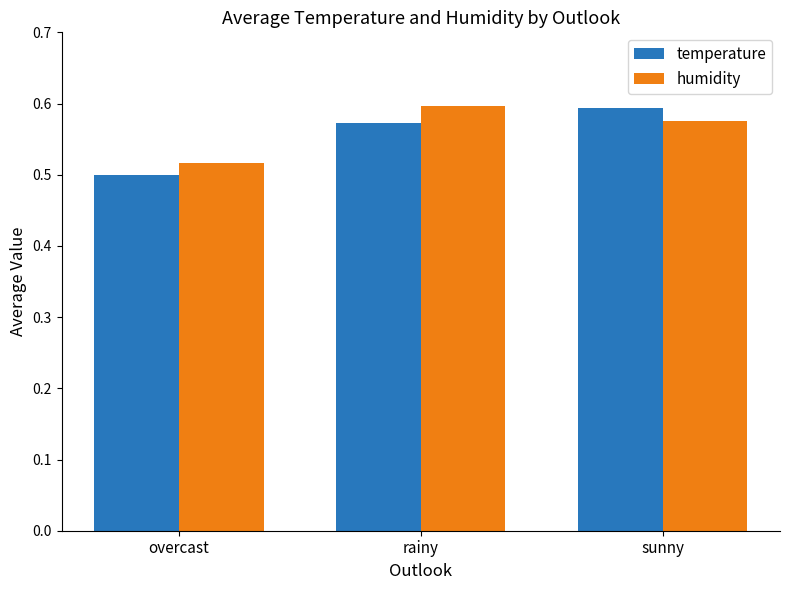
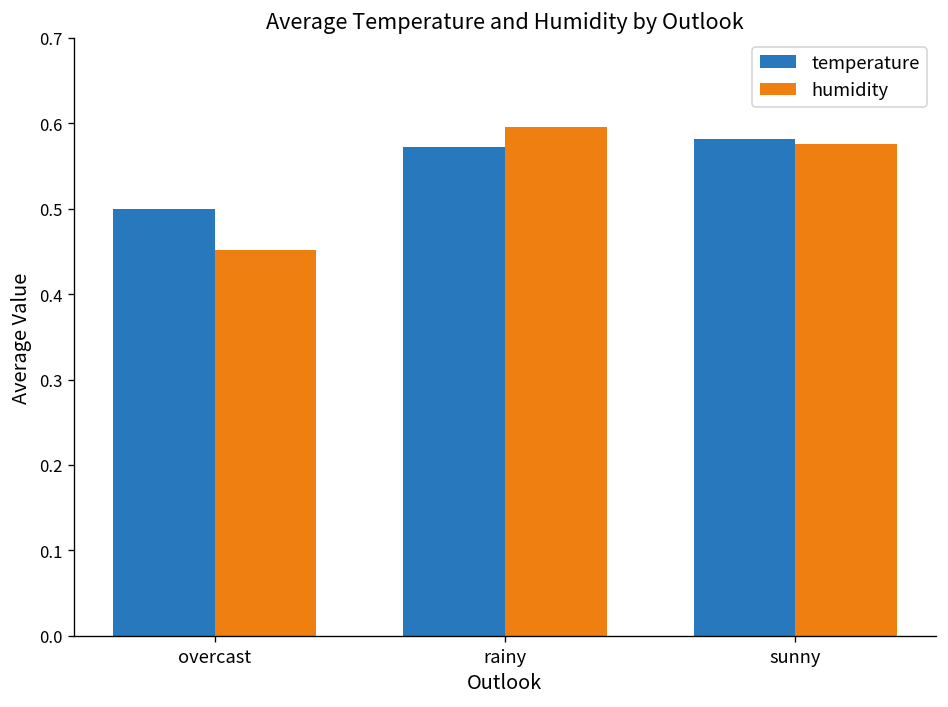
humidity, overcast: 0.52 -> 0.45
temperature, sunny: 0.59 -> 0.58
